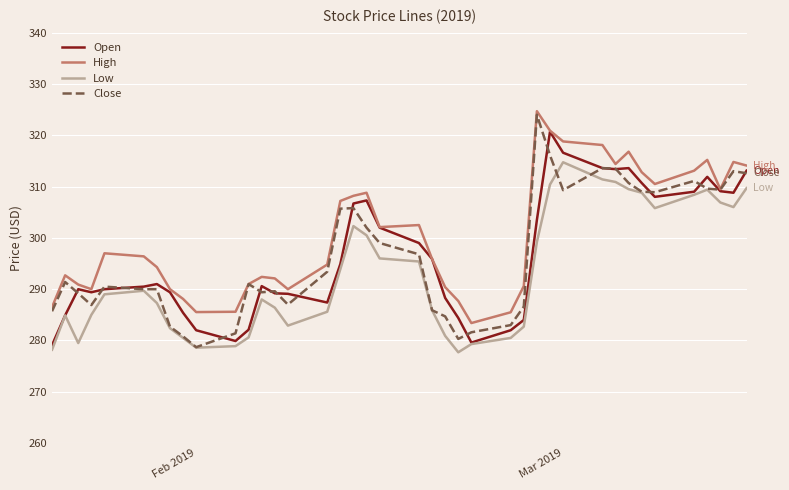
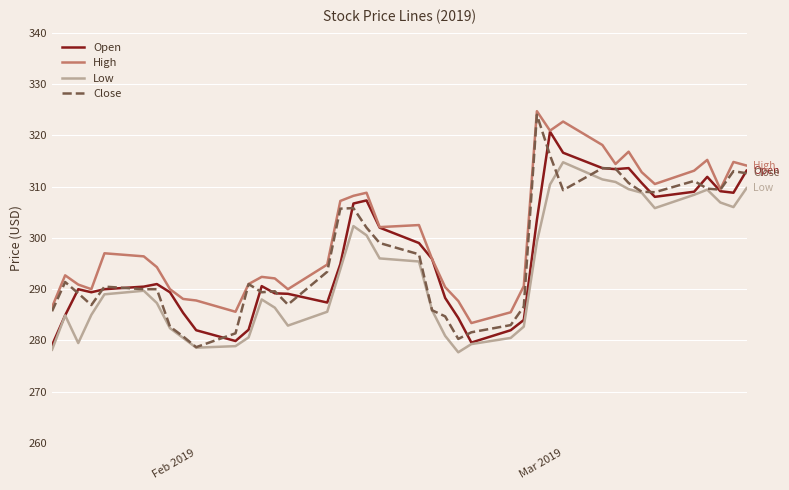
High, Feb 2019: 286 -> 288
High, Mar 2019: 319 -> 323
